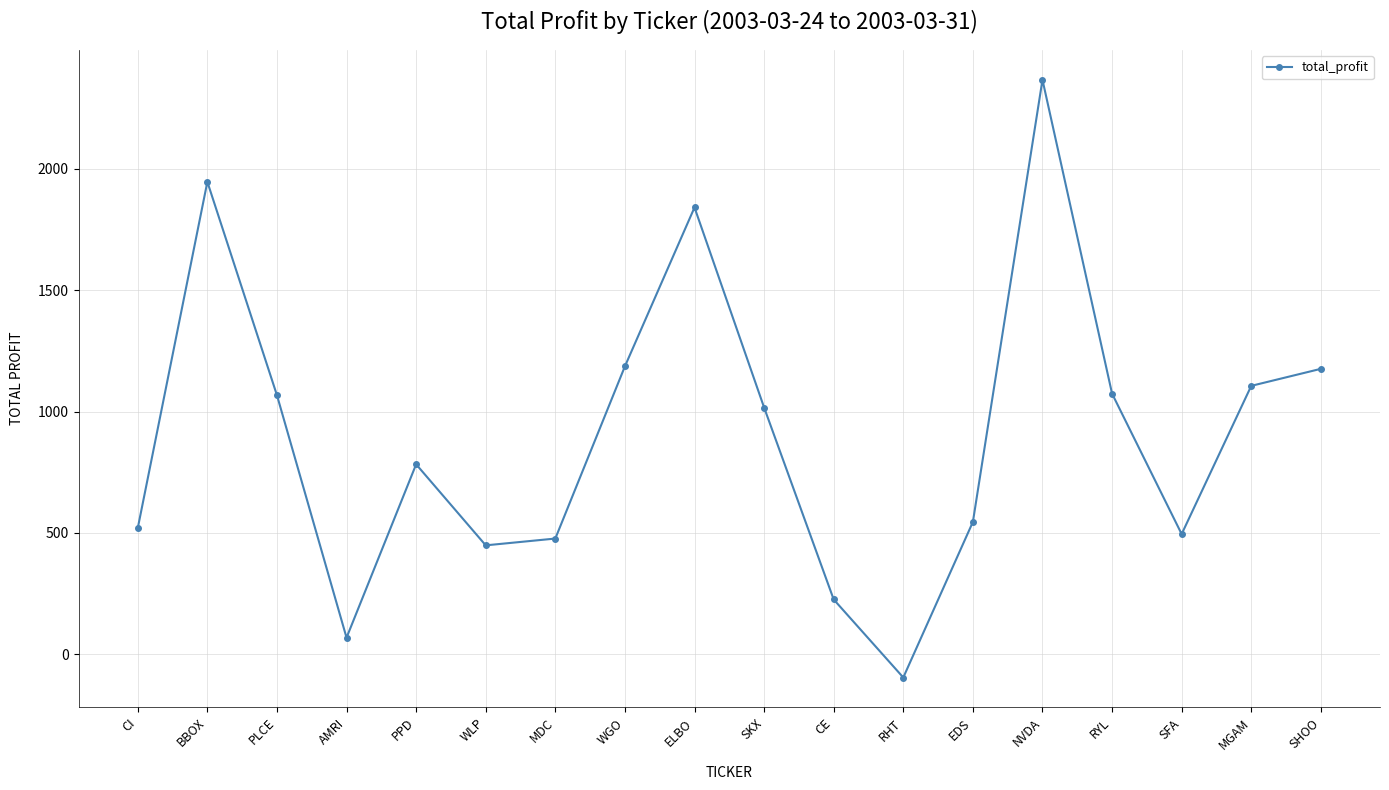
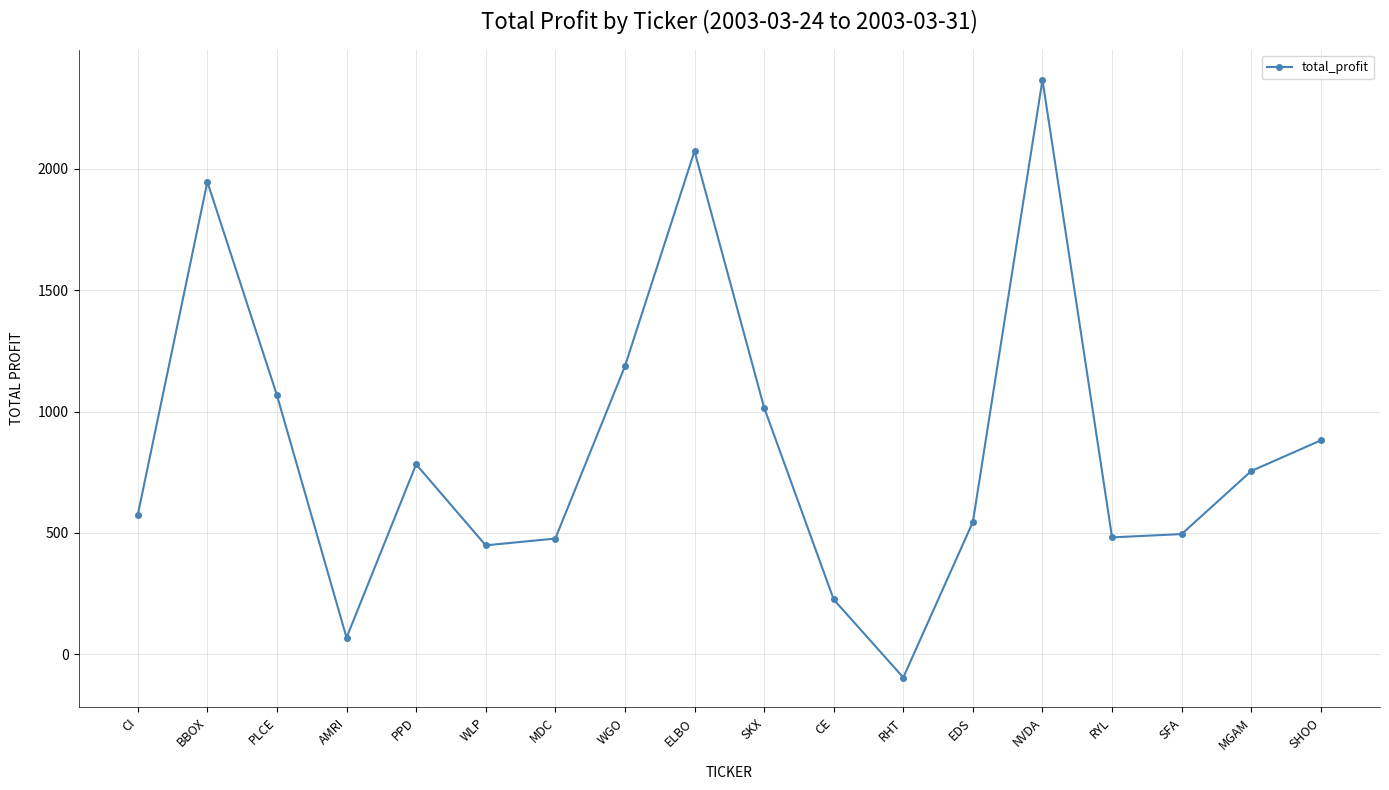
CI: 520 -> 570
ELBO: 1840 -> 2070
RYL: 1070 -> 480
MGAM: 1110 -> 760
SHOO: 1180 -> 880
